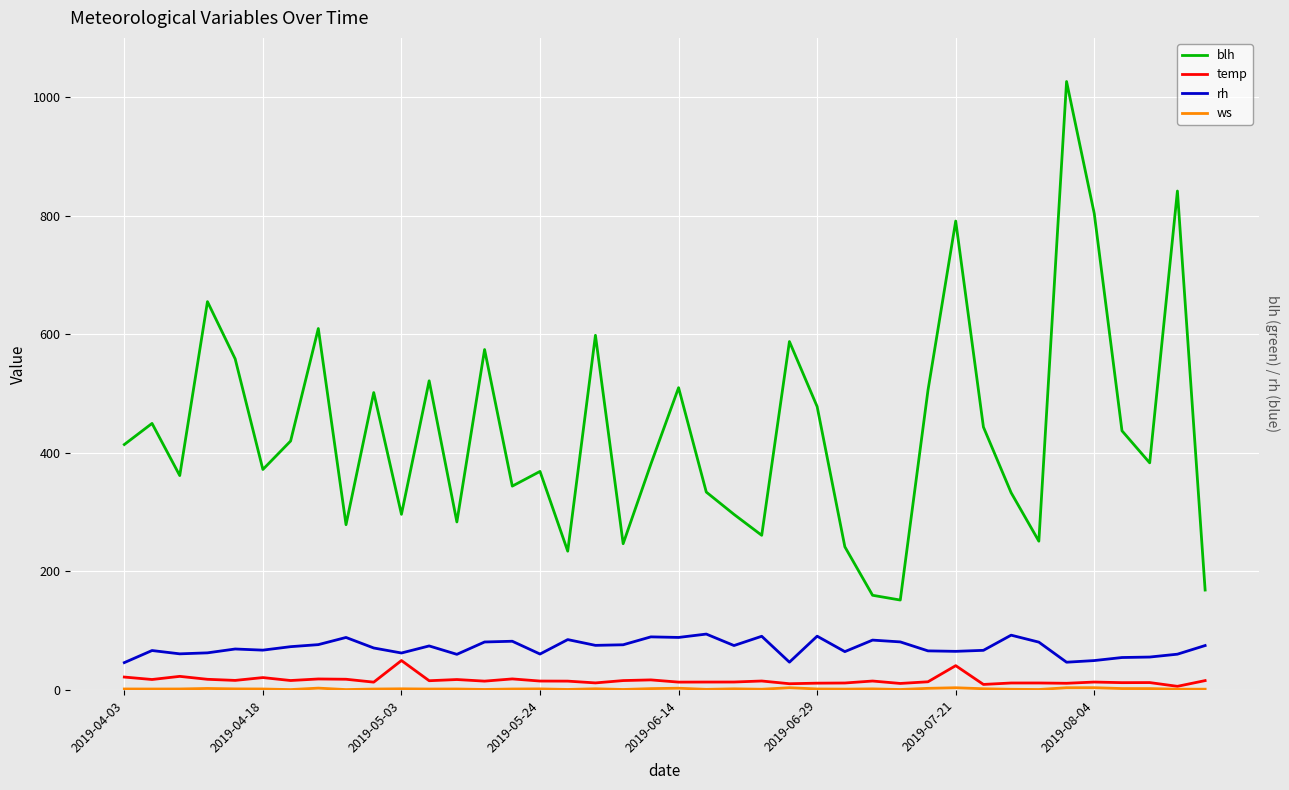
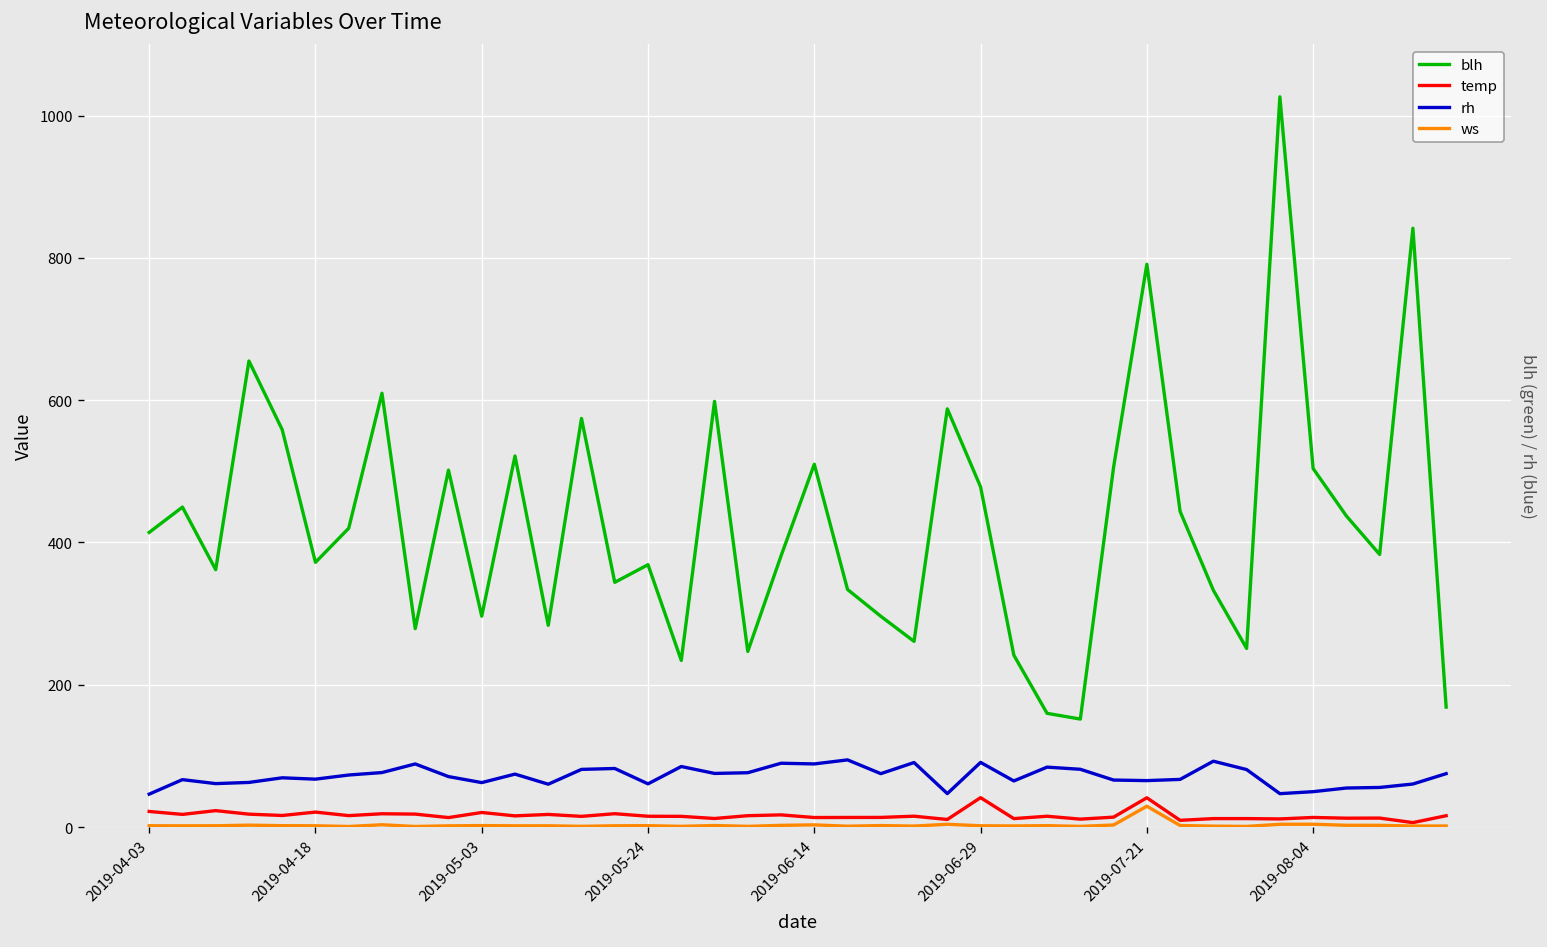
temp, 2019-05-03: 50 -> 20
temp, 2019-06-29: 10 -> 40
ws, 2019-07-21: 0 -> 30
blh, 2019-08-04: 800 -> 500
